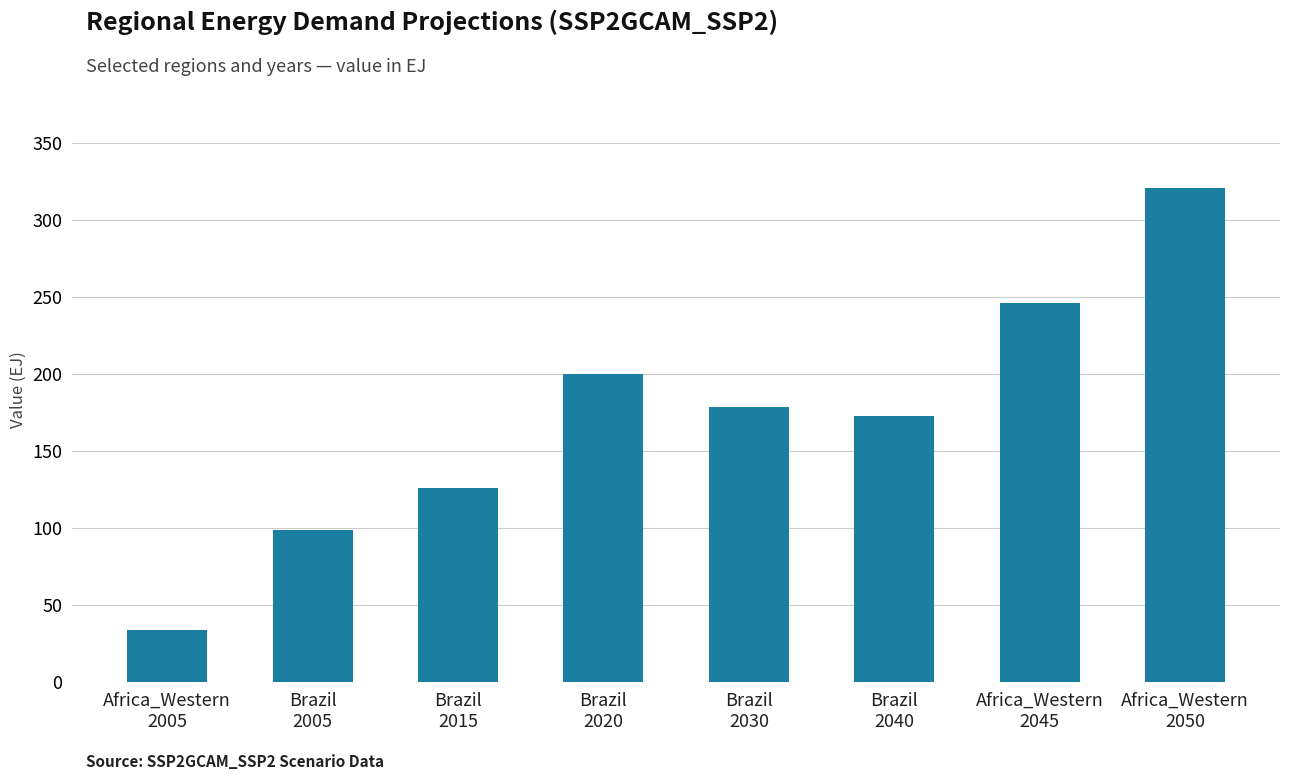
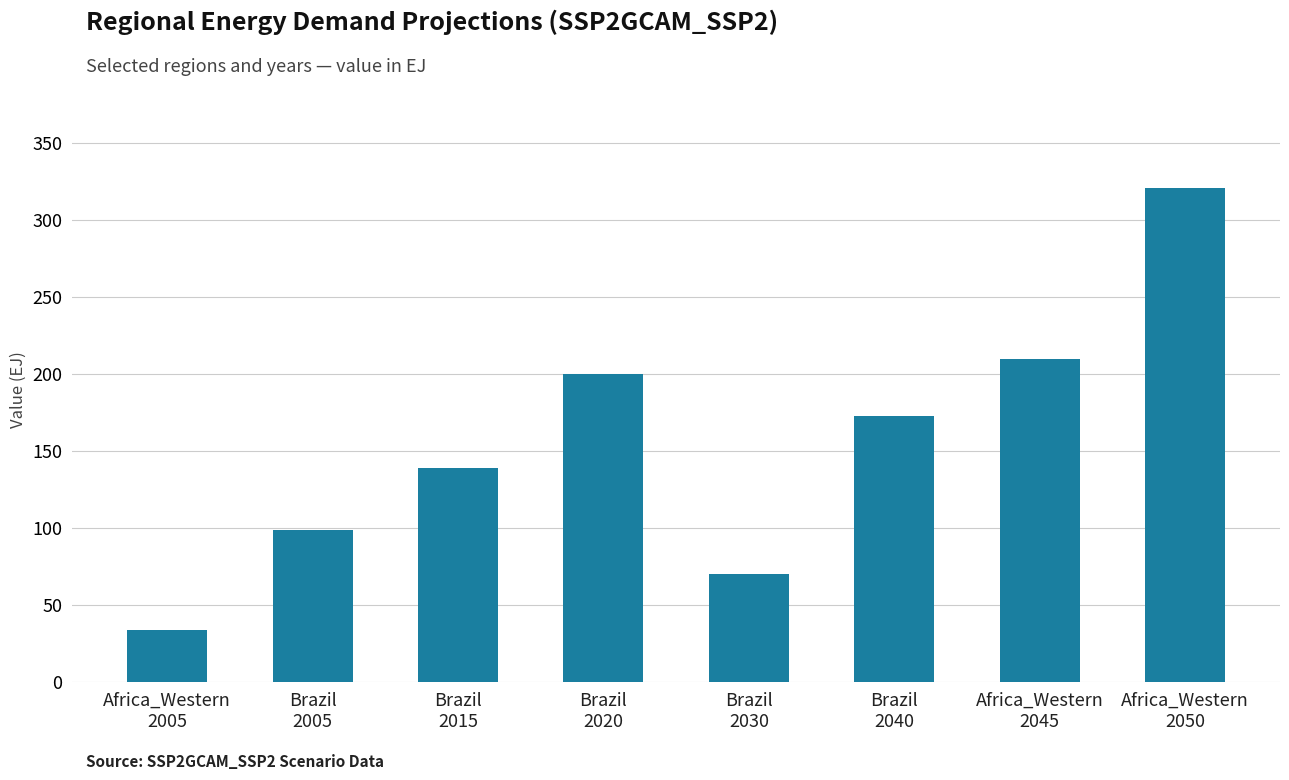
Brazil 2015: 126 -> 139
Brazil 2030: 179 -> 71
Africa_Western 2045: 246 -> 210
